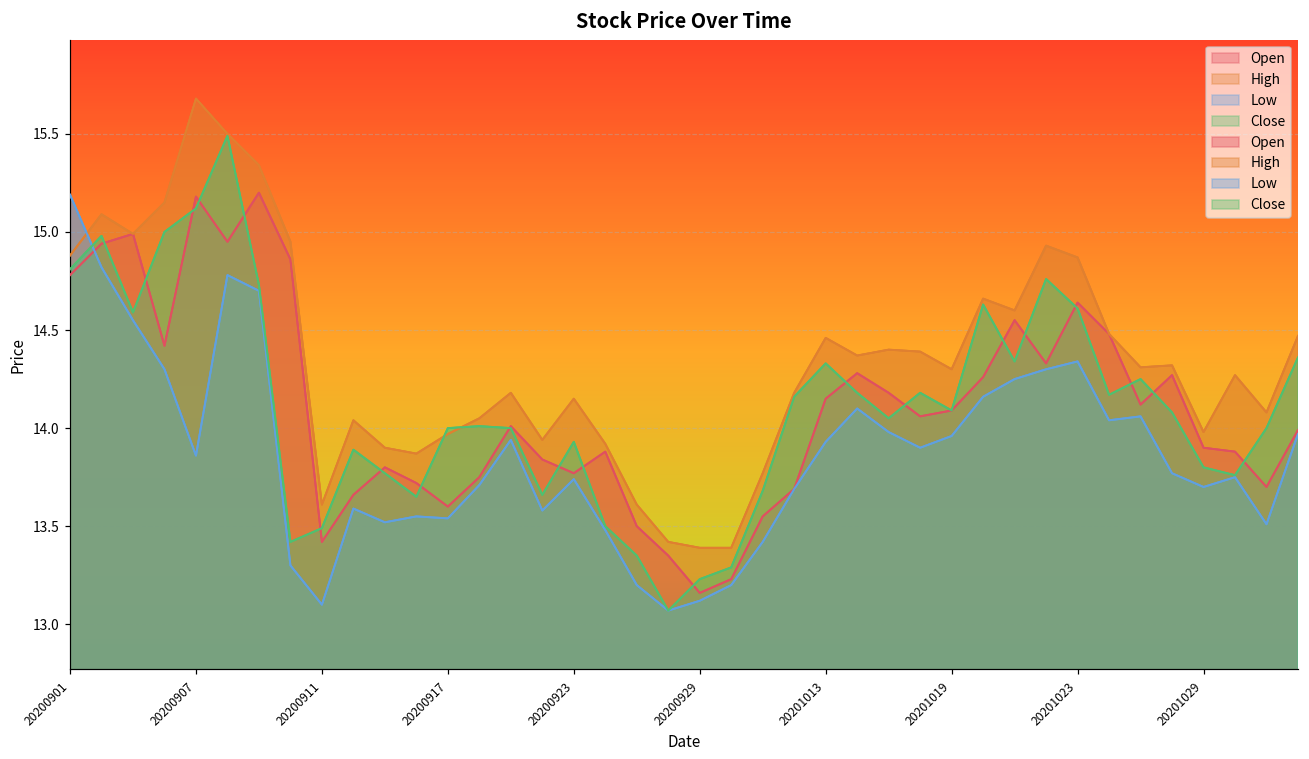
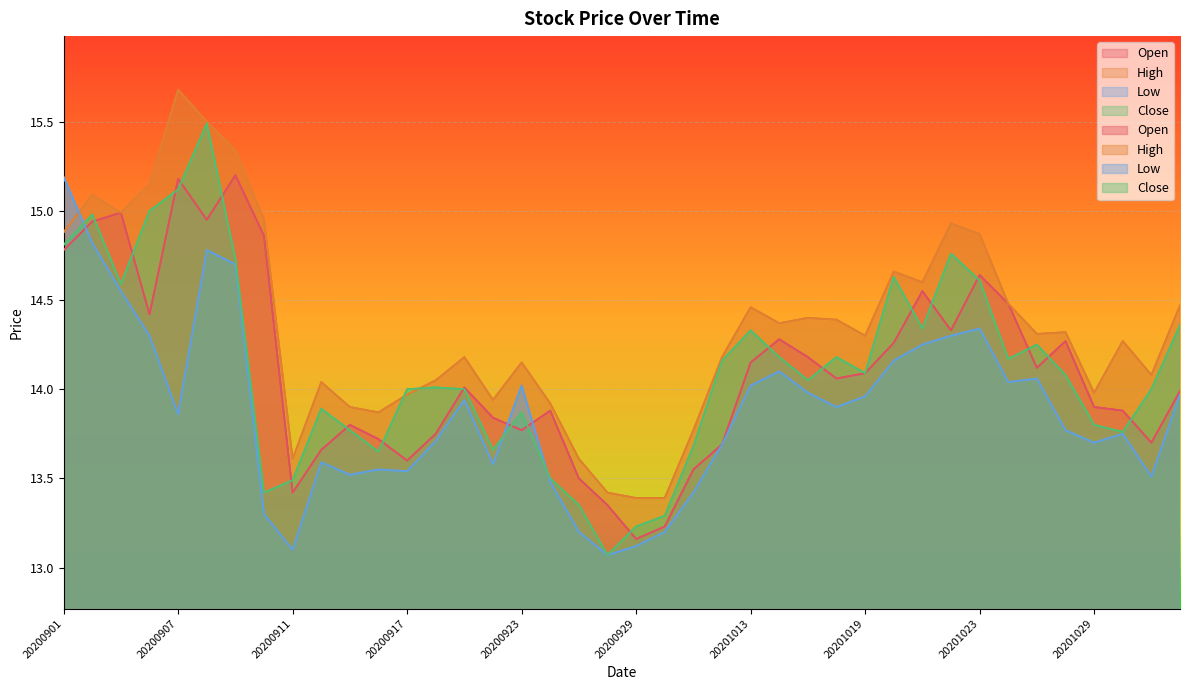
Low, 20200923: 13.74 -> 14.02
Close, 20200923: 13.93 -> 13.87
Low, 20201013: 13.93 -> 14.02
